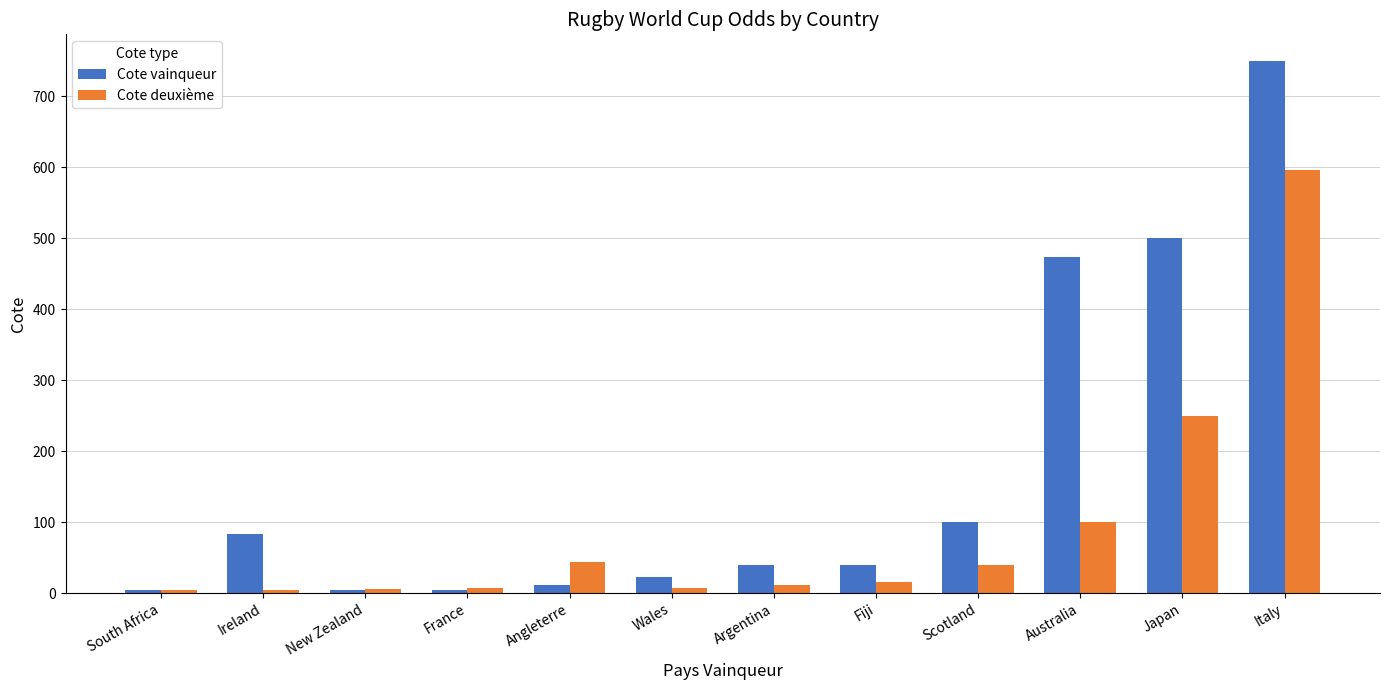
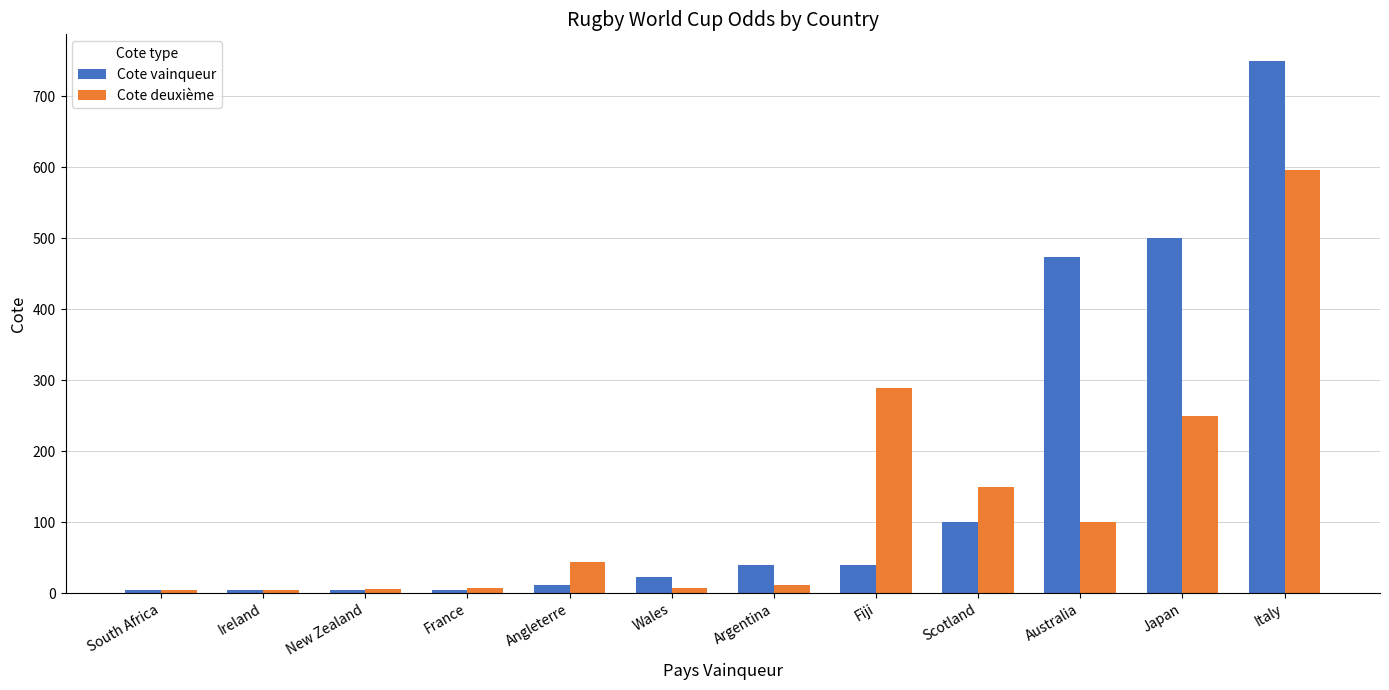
Cote vainqueur, Ireland: 80 -> 0
Cote deuxième, Fiji: 20 -> 290
Cote deuxième, Scotland: 40 -> 150
